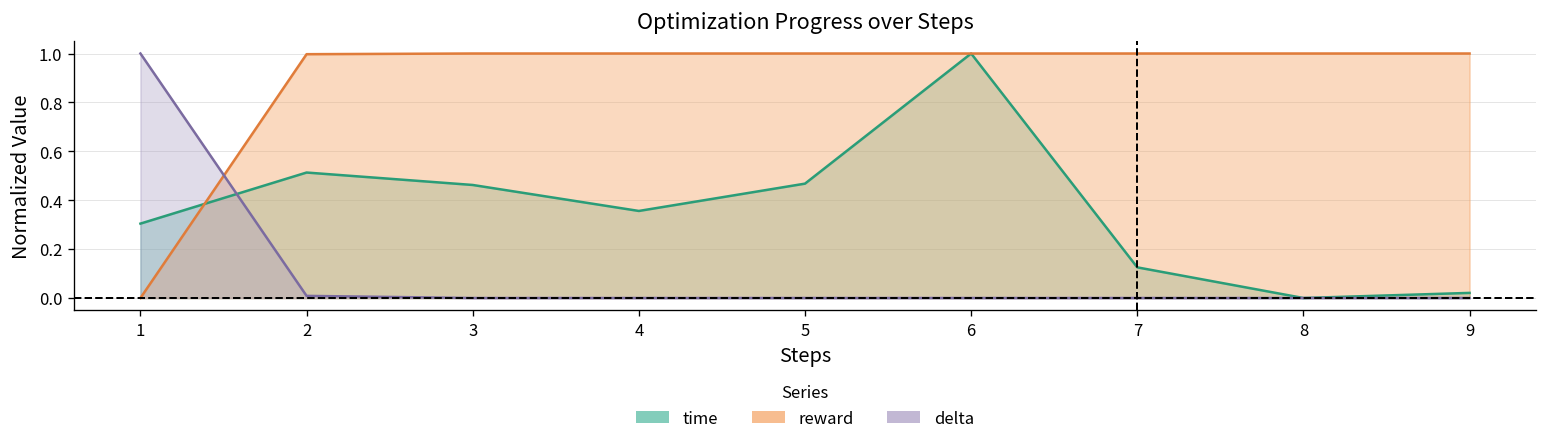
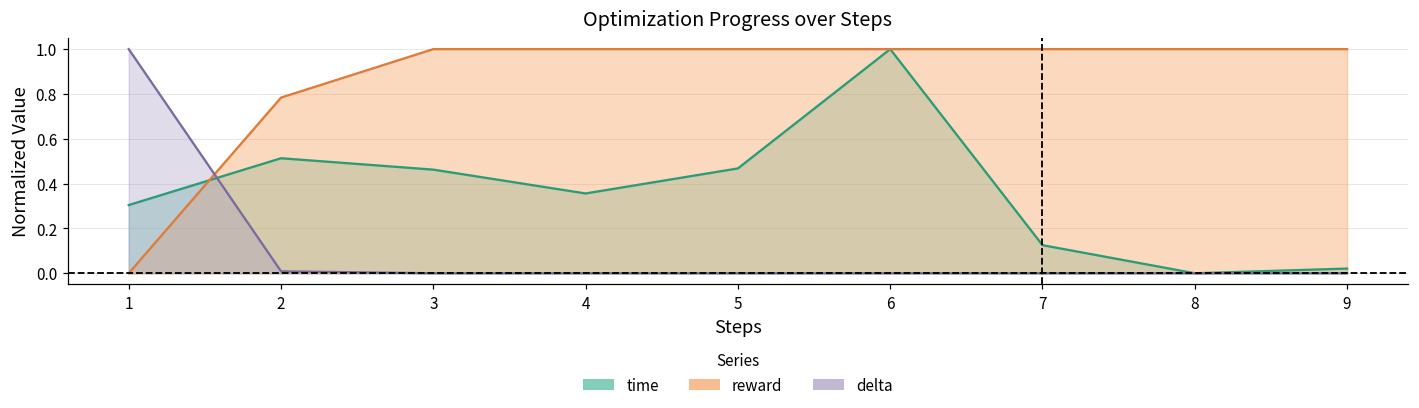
reward, 2: 1.00 -> 0.78
